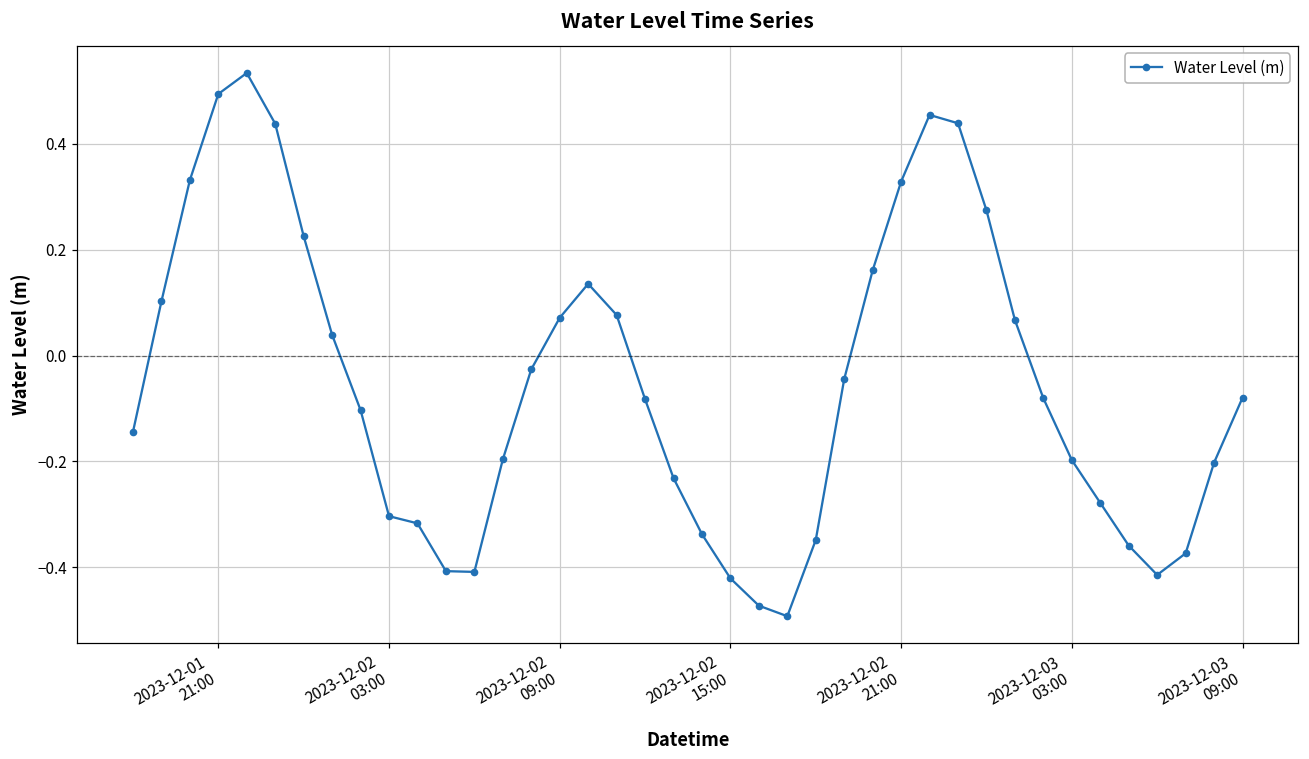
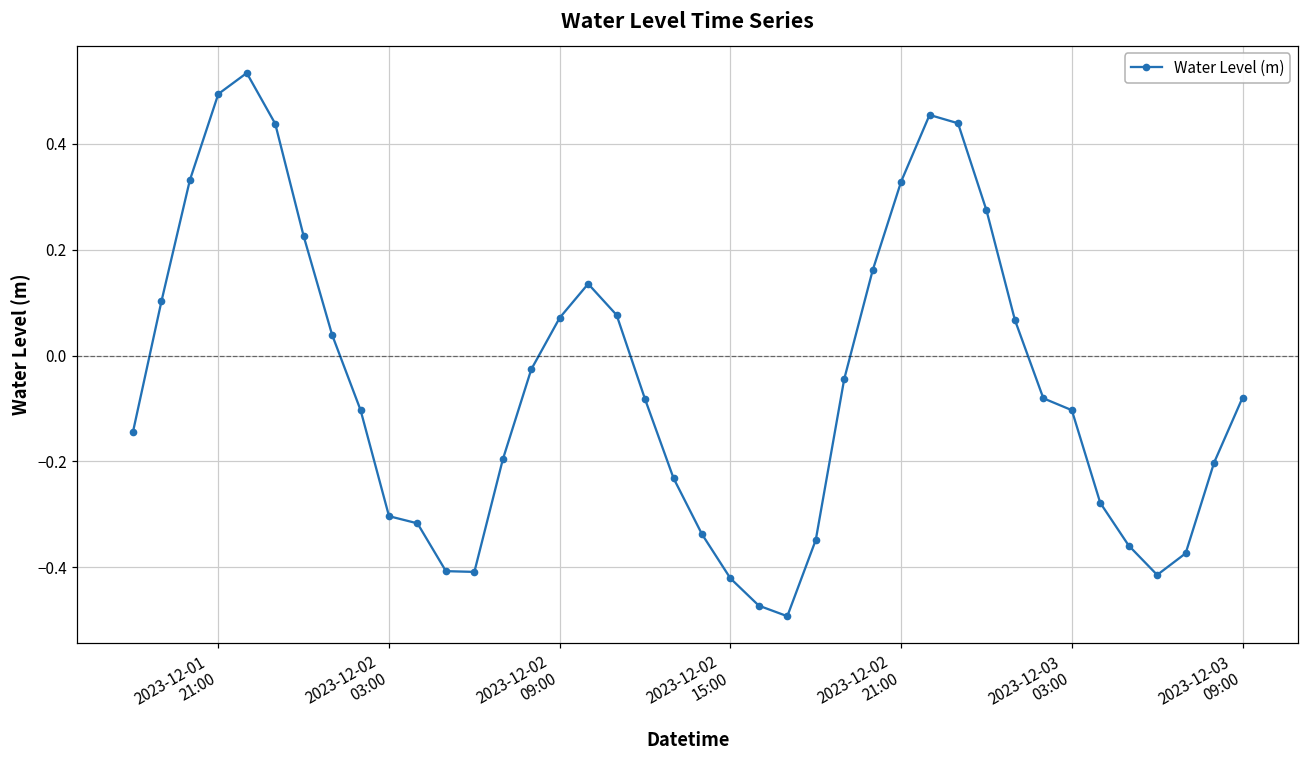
2023-12-03 03:00: -0.20 -> -0.10
